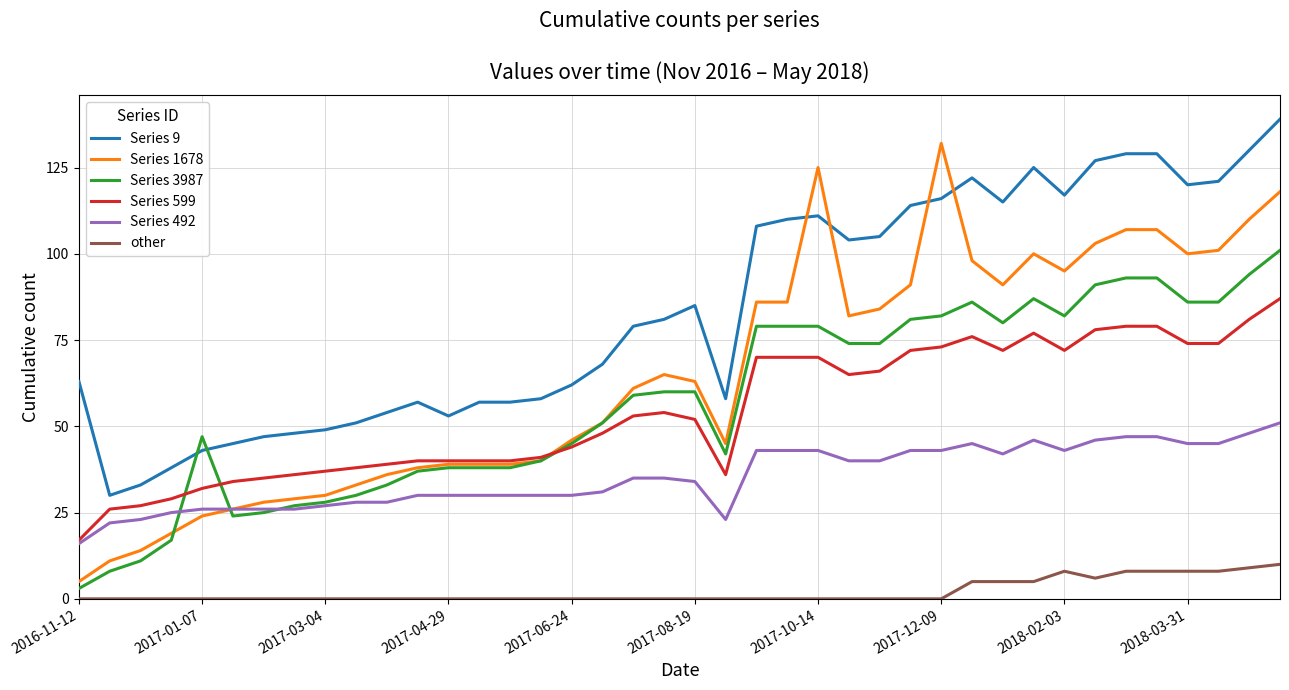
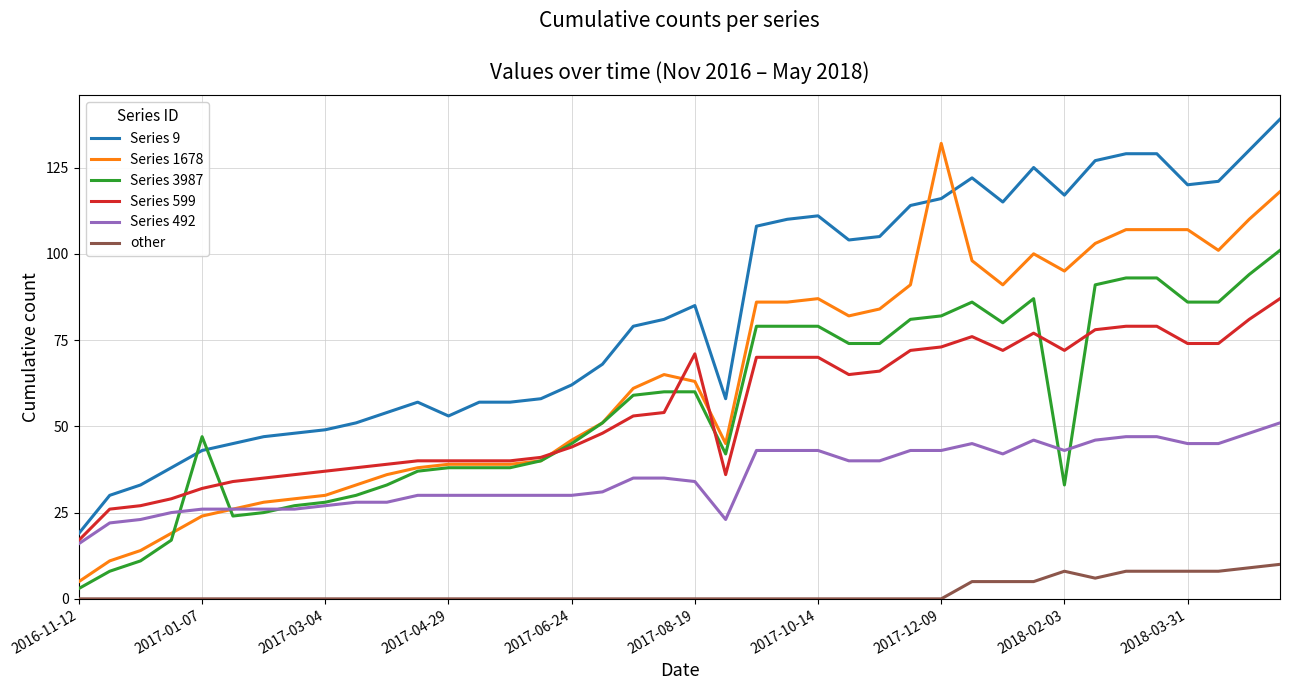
Series 9, 2016-11-12: 63 -> 19
Series 599, 2017-08-19: 52 -> 71
Series 1678, 2017-10-14: 125 -> 87
Series 3987, 2018-02-03: 82 -> 33
Series 1678, 2018-03-31: 100 -> 107
